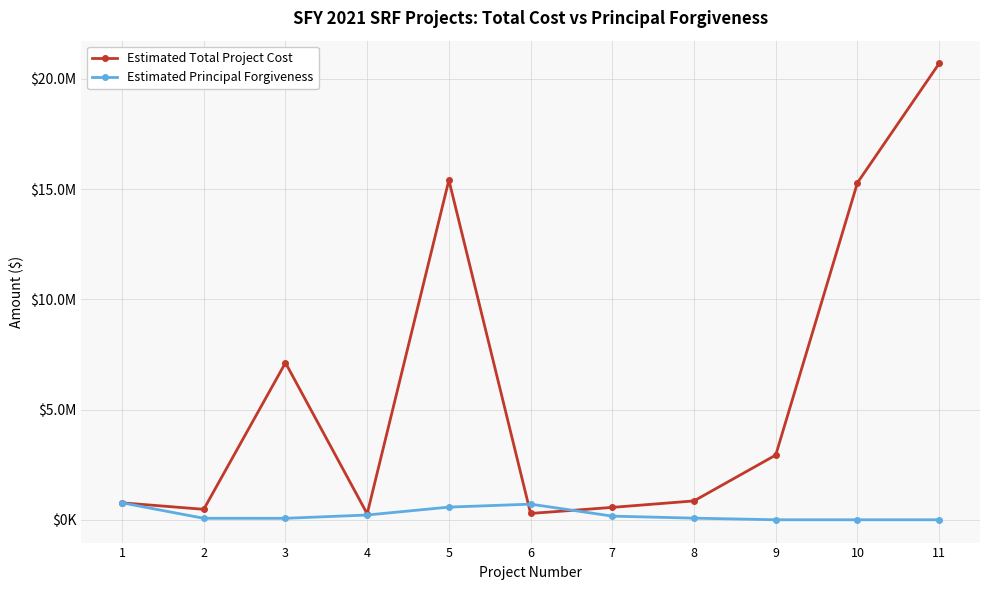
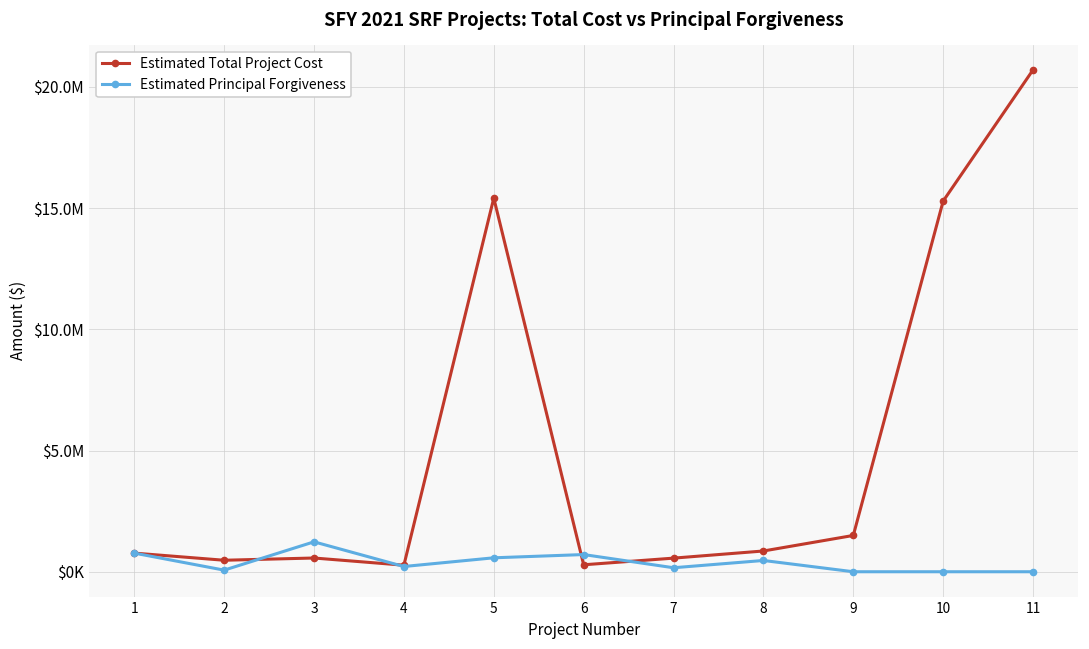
Estimated Total Project Cost, 3: $7100000 -> $600000
Estimated Principal Forgiveness, 3: $100000 -> $1200000
Estimated Principal Forgiveness, 8: $100000 -> $500000
Estimated Total Project Cost, 9: $2900000 -> $1500000
